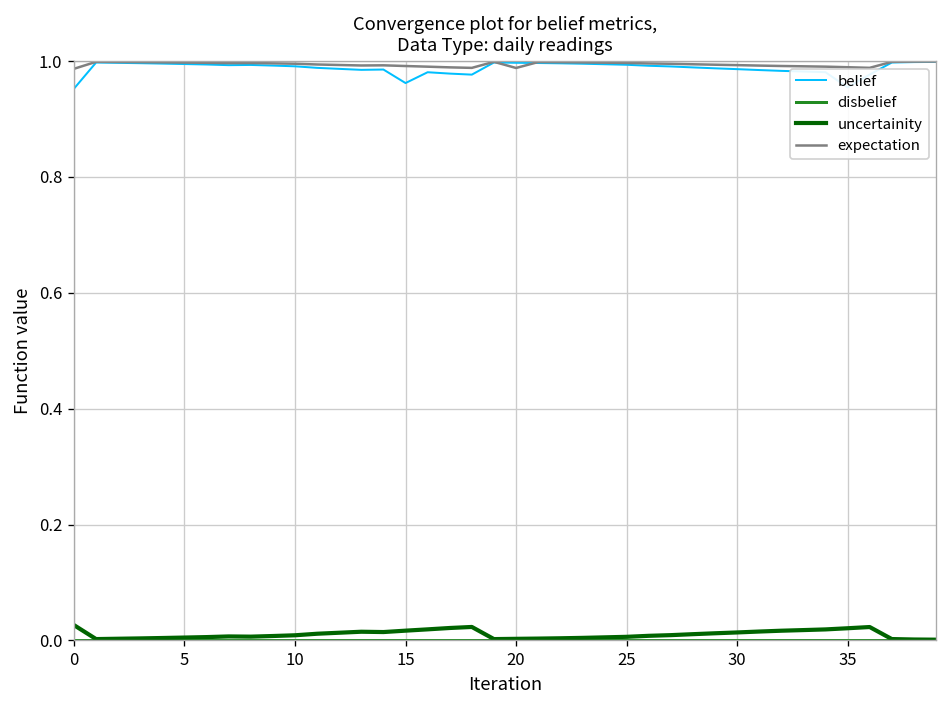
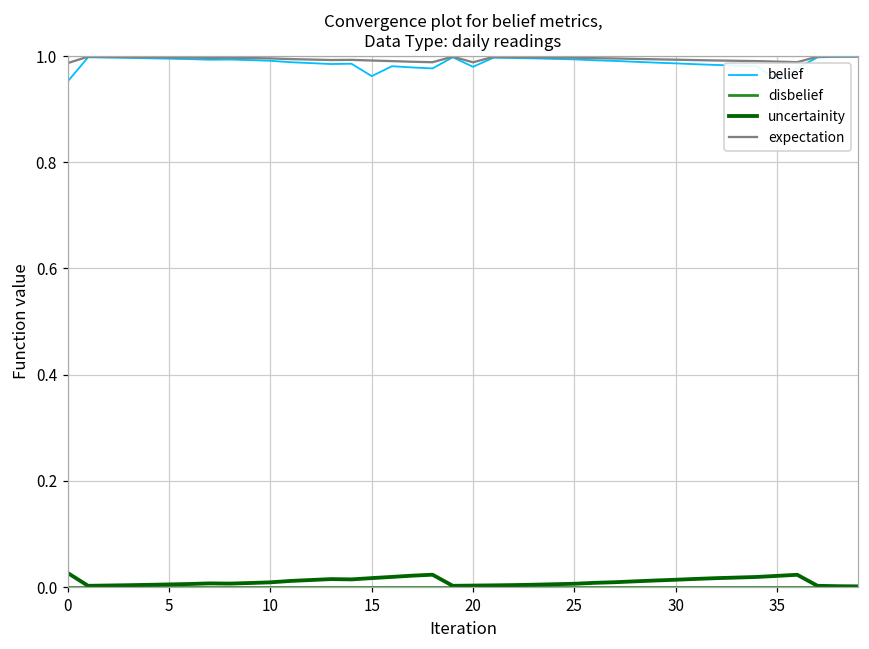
belief, 20: 1.00 -> 0.98
